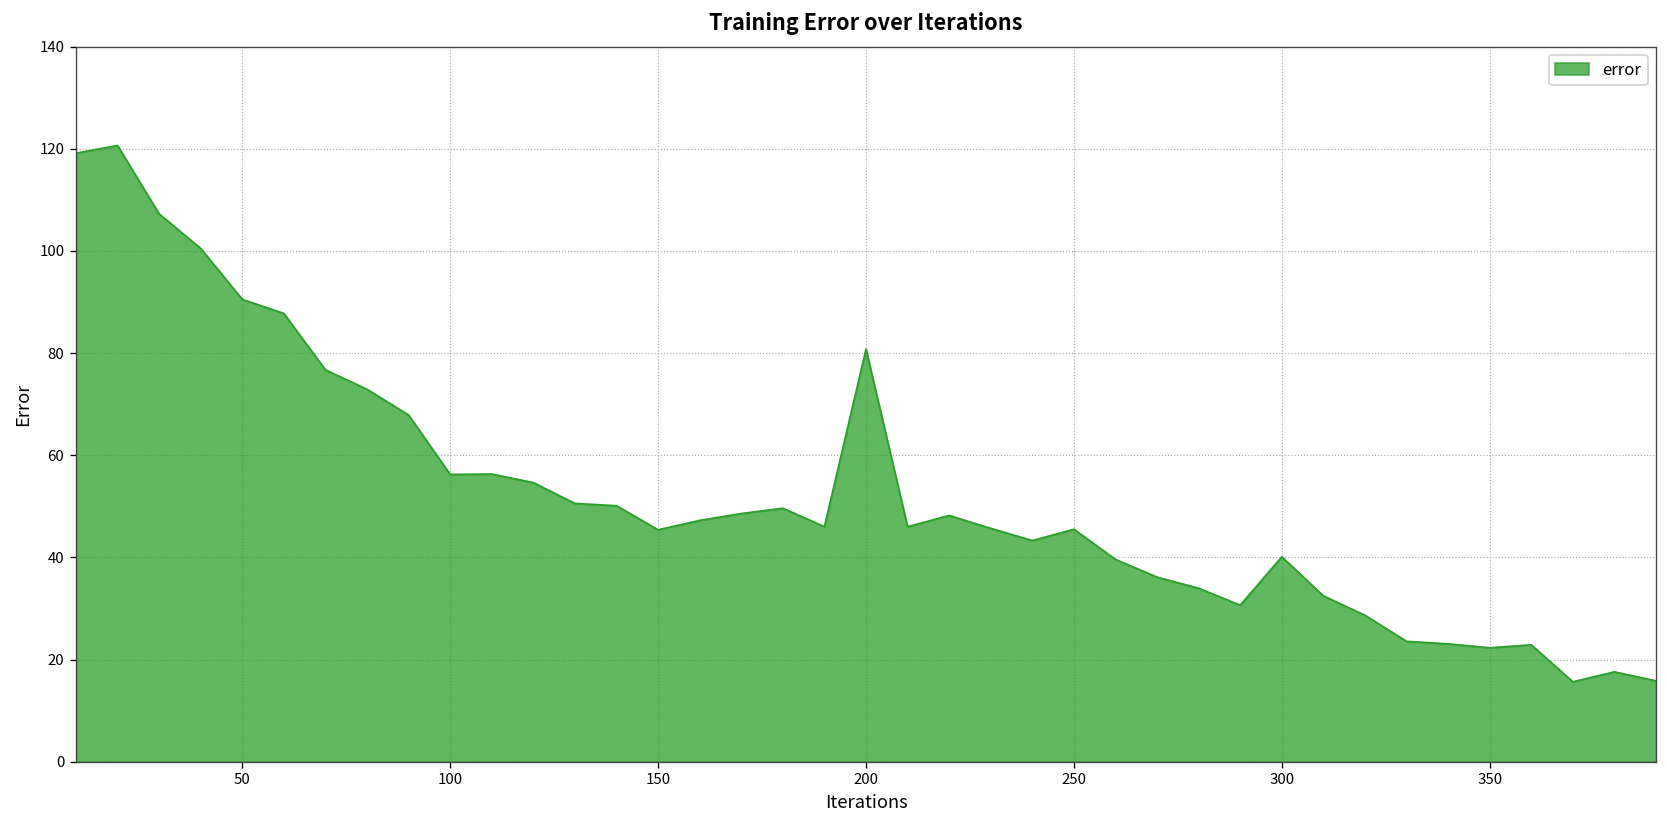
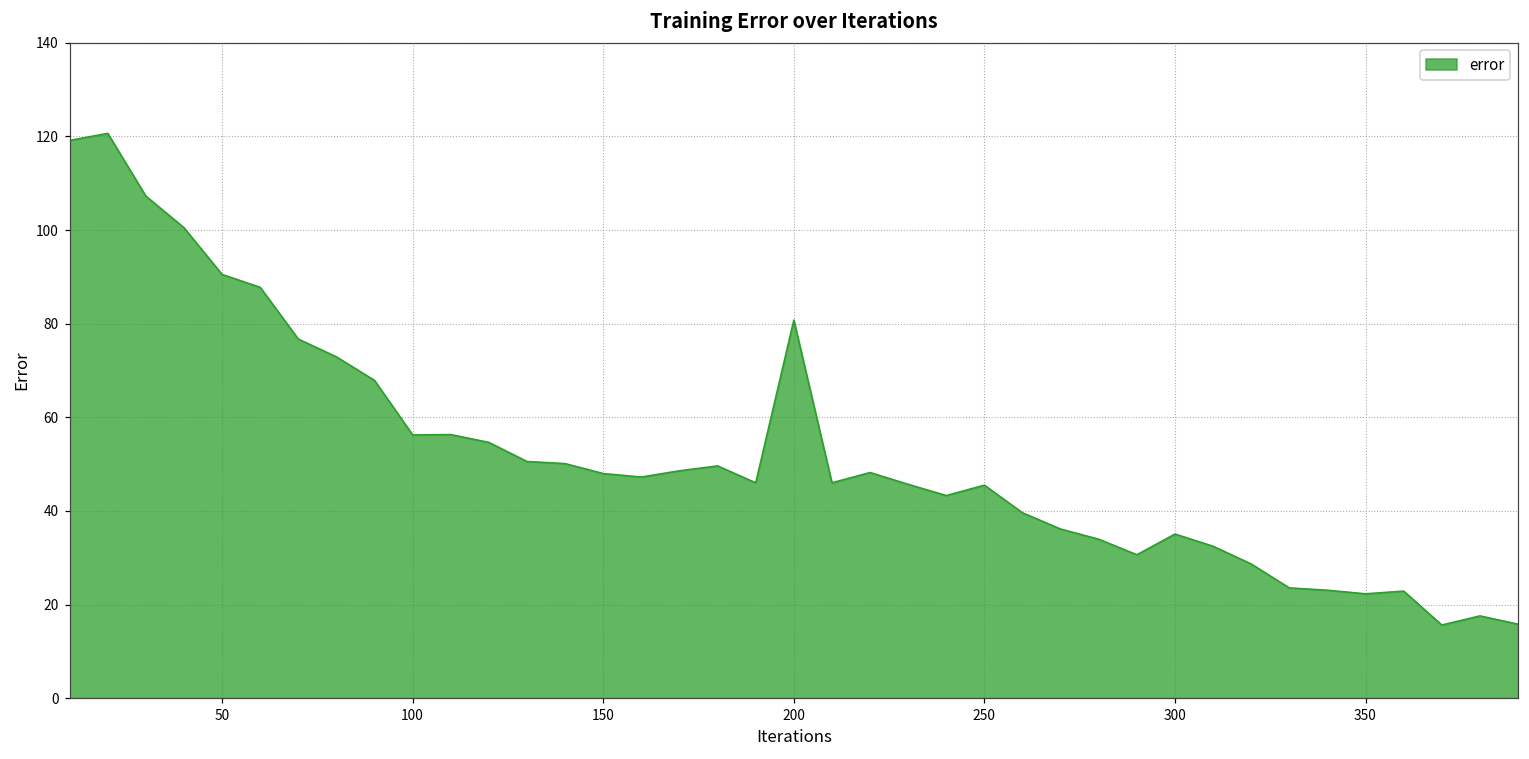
150: 45 -> 48
300: 40 -> 35
